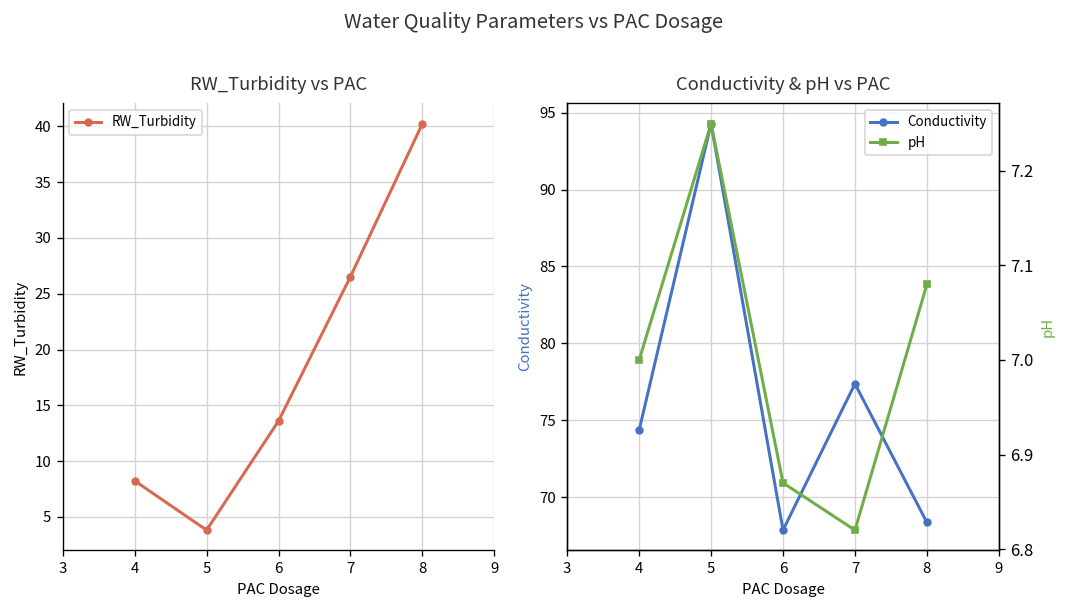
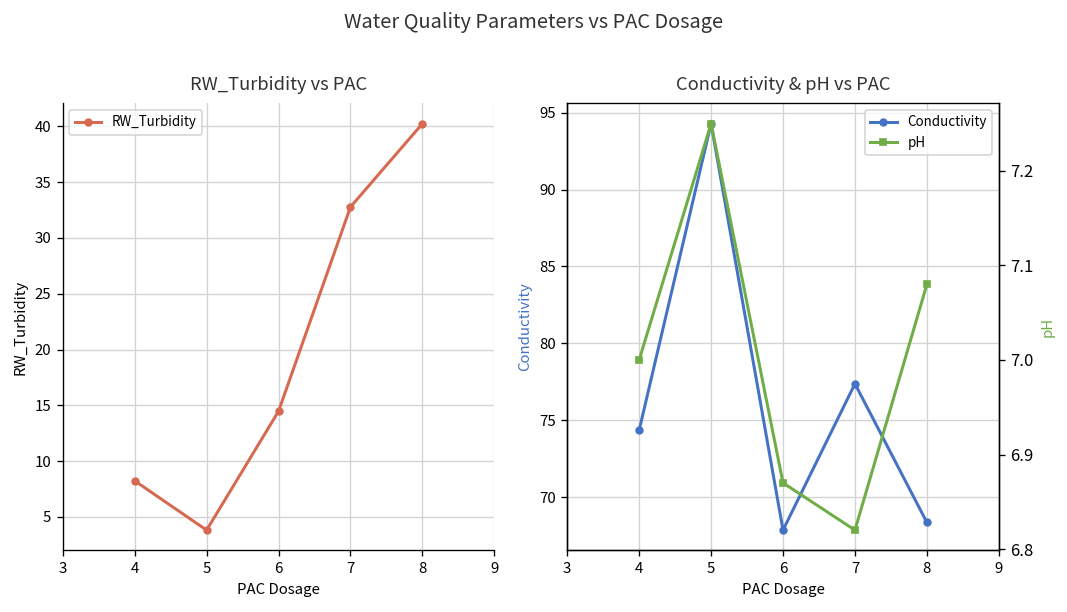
RW_Turbidity vs PAC, 6: 13.6 -> 14.5
RW_Turbidity vs PAC, 7: 27 -> 33
